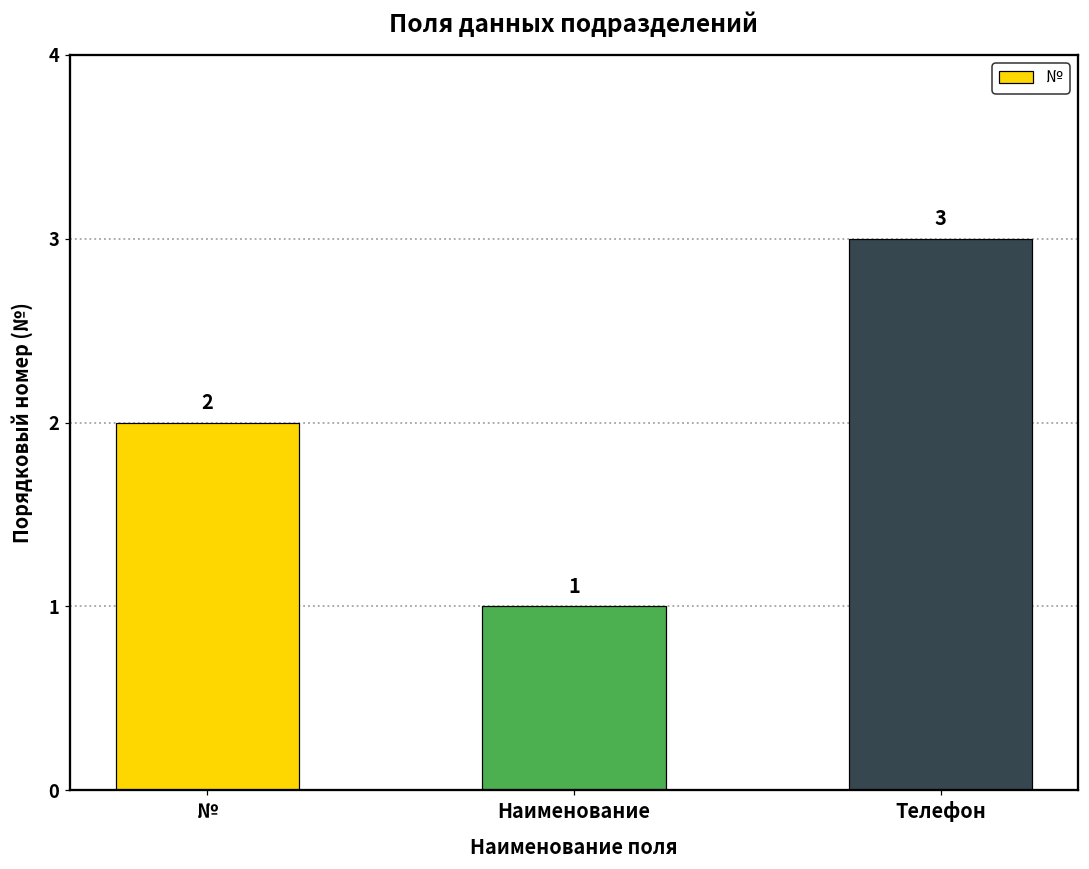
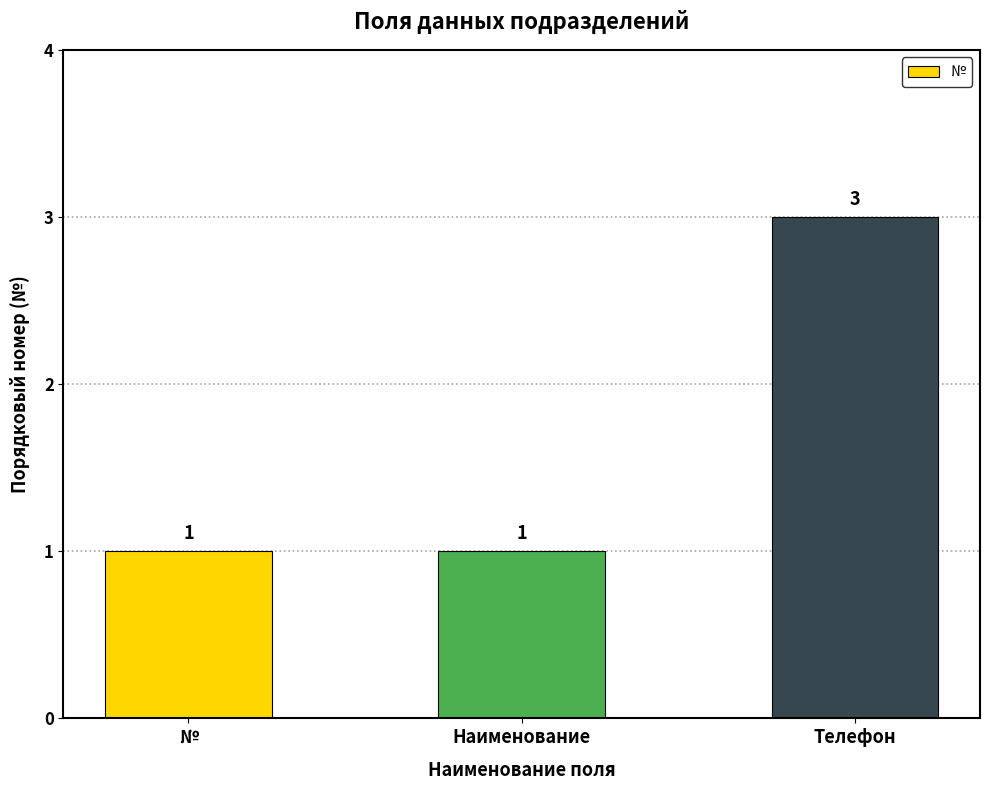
№: 2 -> 1
